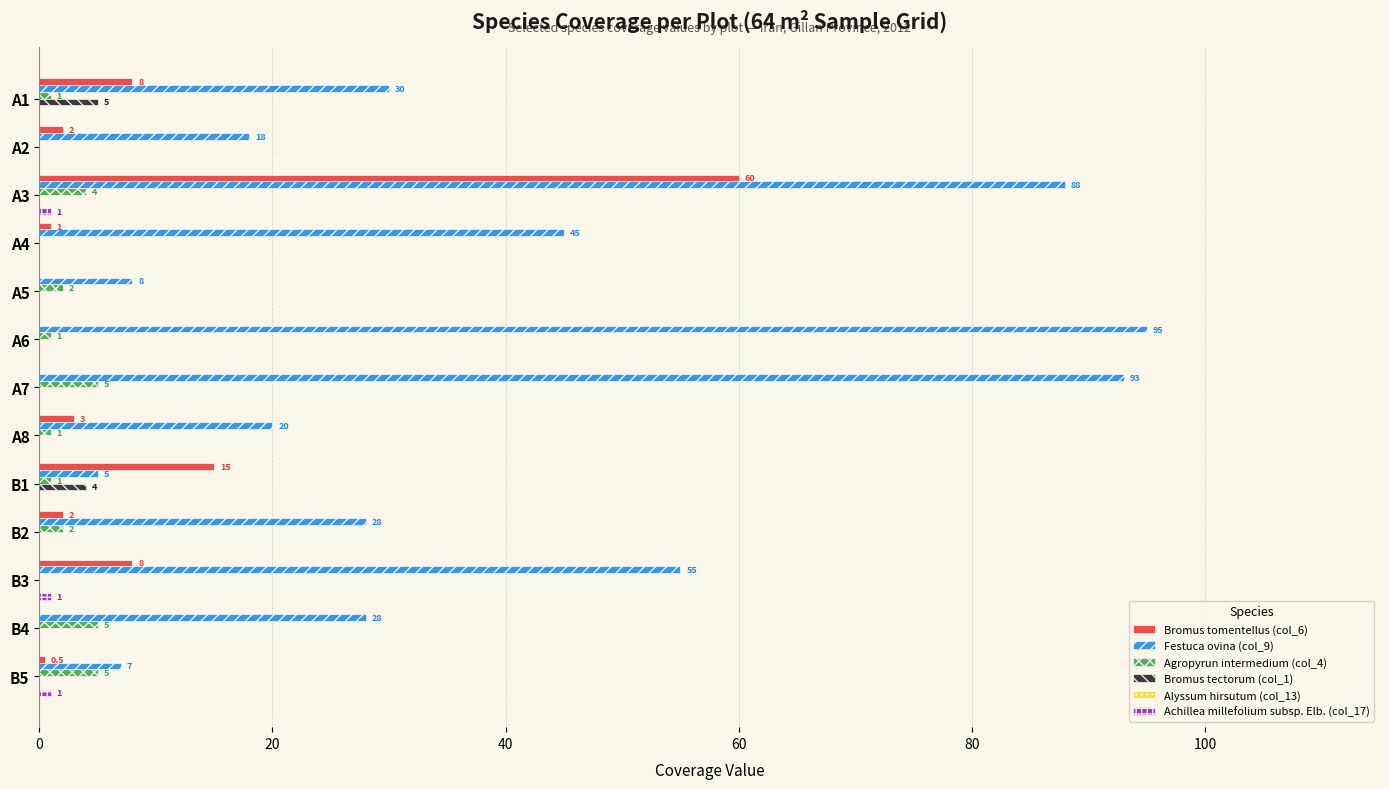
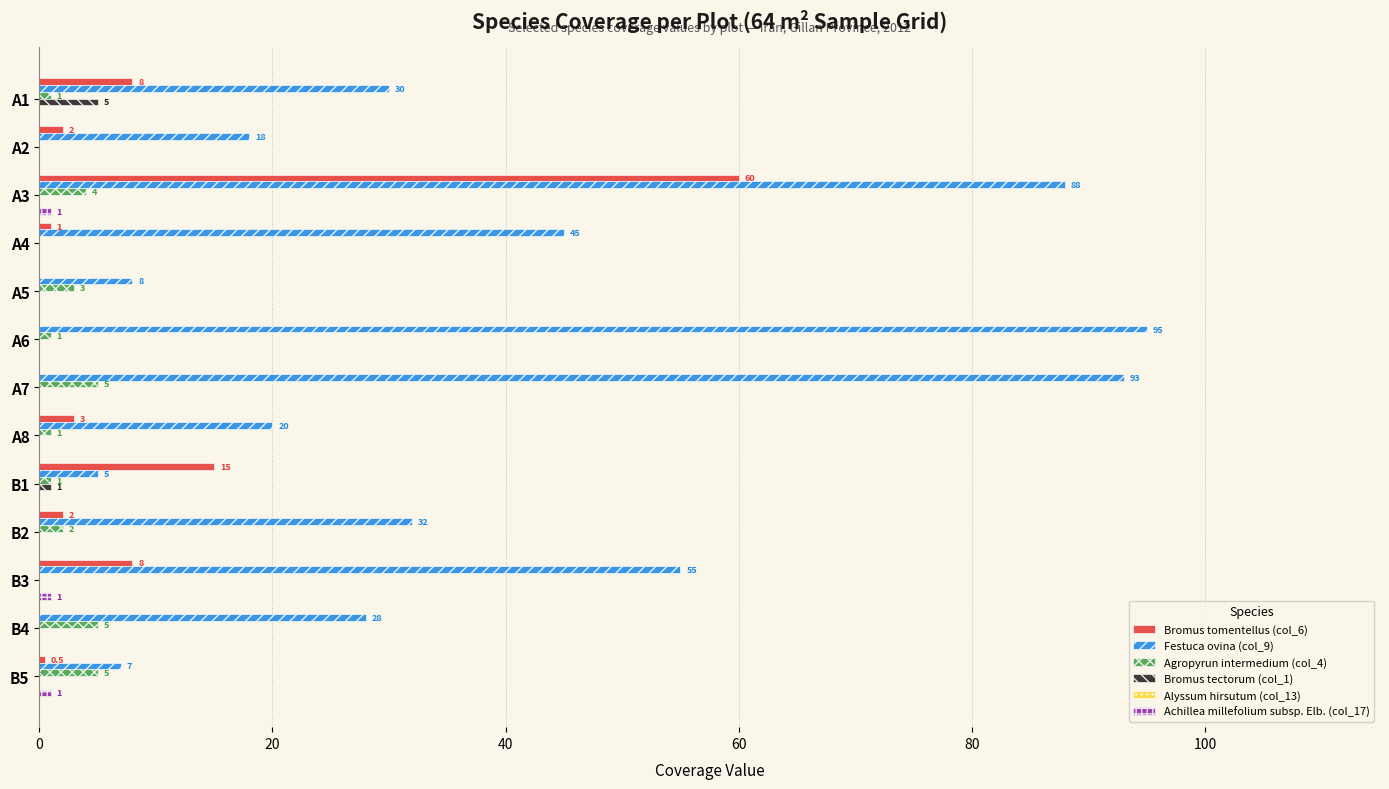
Agropyrun intermedium (col_4), A5: 2 -> 3
Bromus tectorum (col_1), B1: 4 -> 1
Festuca ovina (col_9), B2: 28 -> 32
